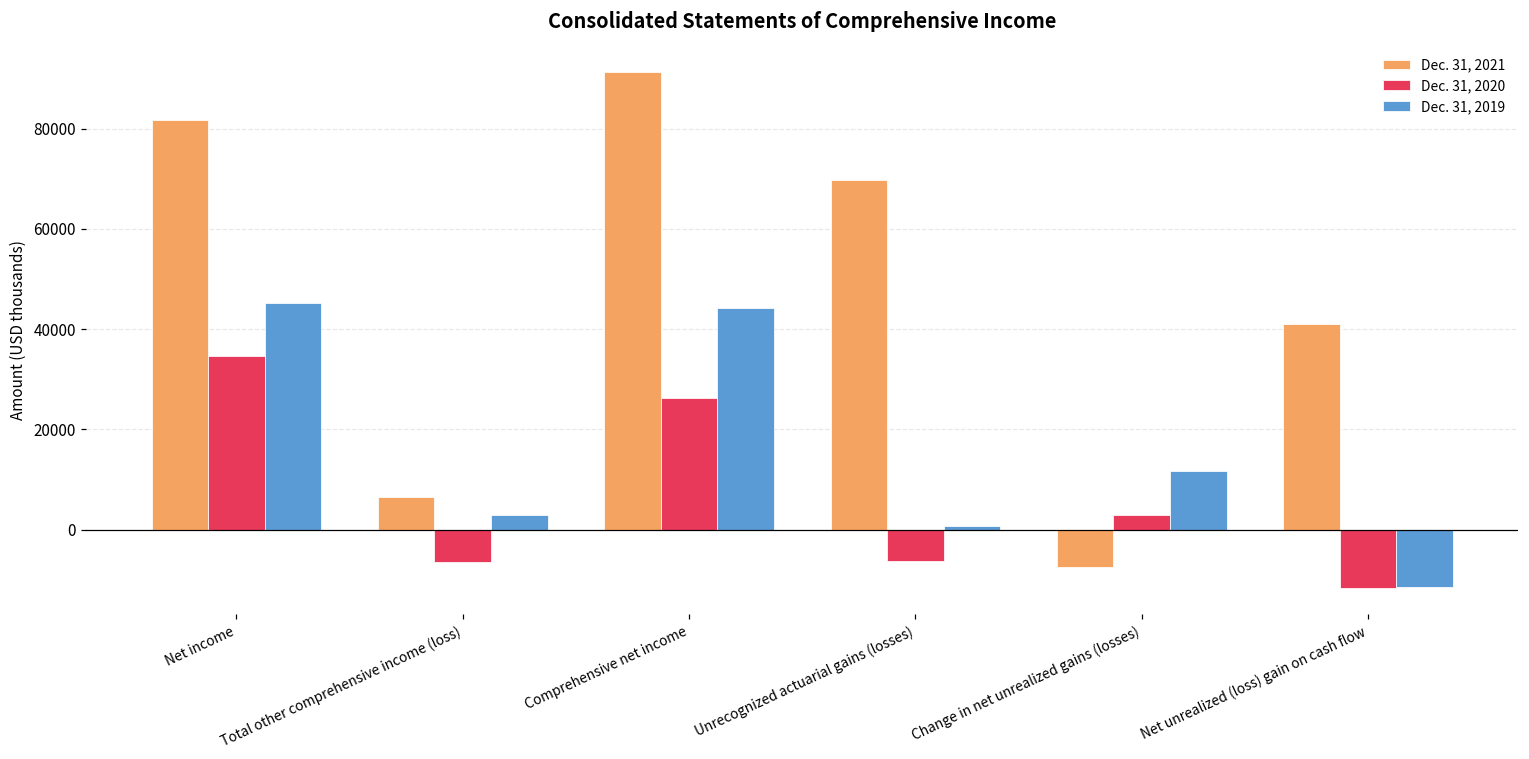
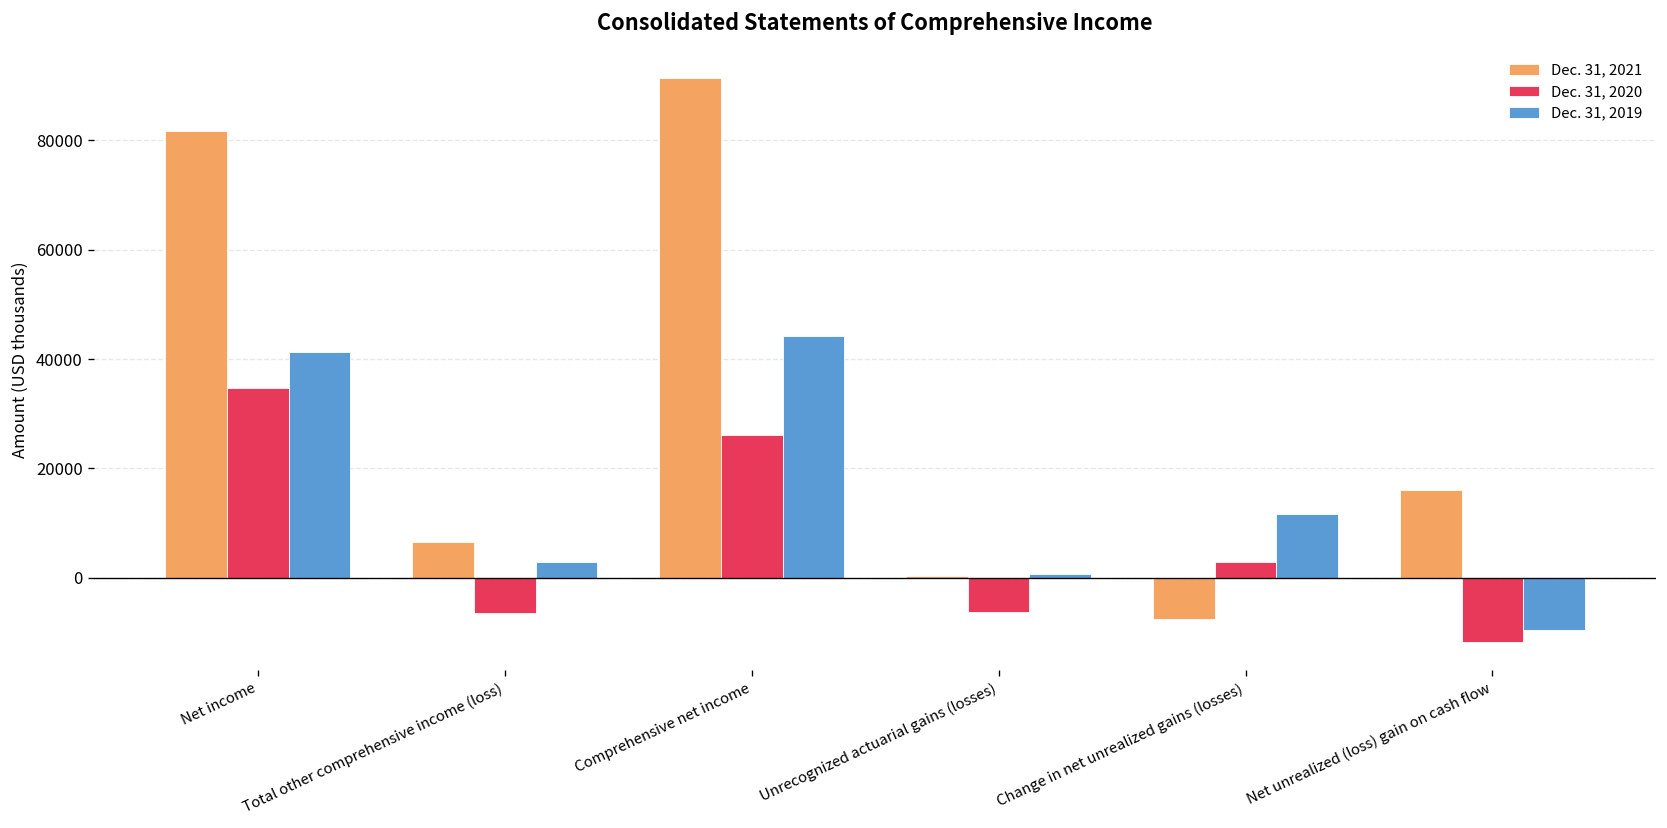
Dec. 31, 2019, Net income: 45000 -> 41000
Dec. 31, 2021, Unrecognized actuarial gains (losses): 70000 -> 0
Dec. 31, 2021, Net unrealized (loss) gain on cash flow: 41000 -> 16000
Dec. 31, 2019, Net unrealized (loss) gain on cash flow: -11000 -> -10000
